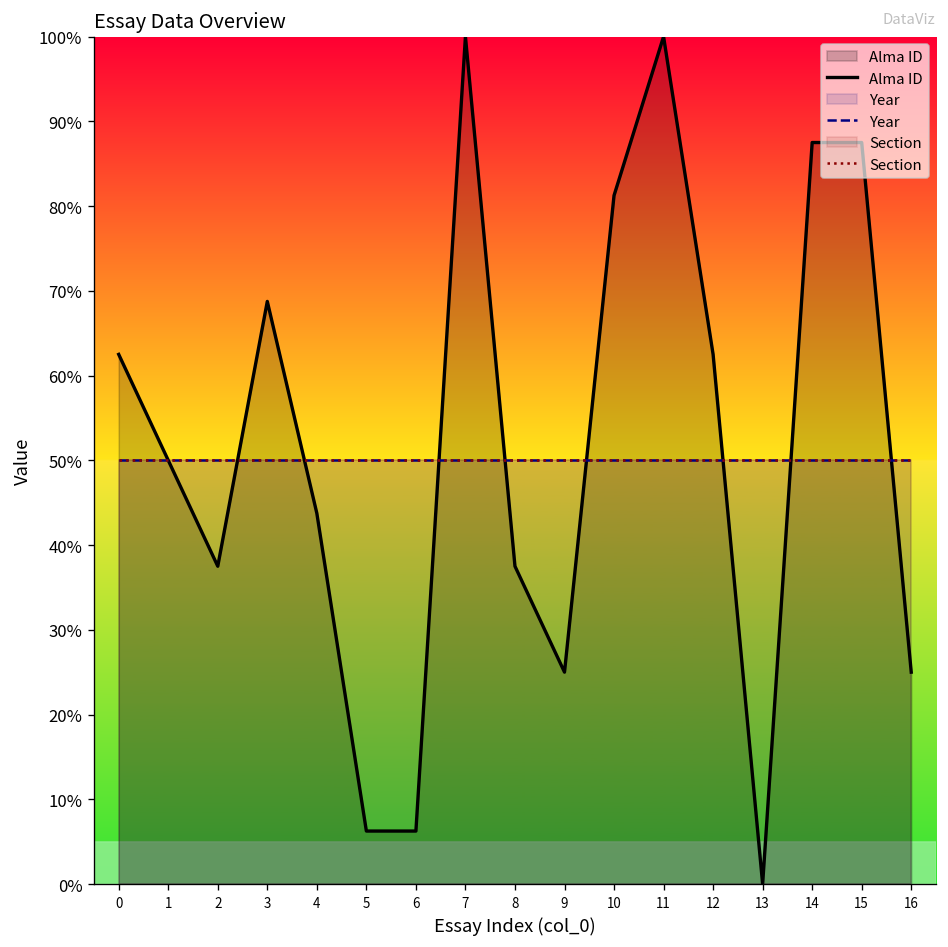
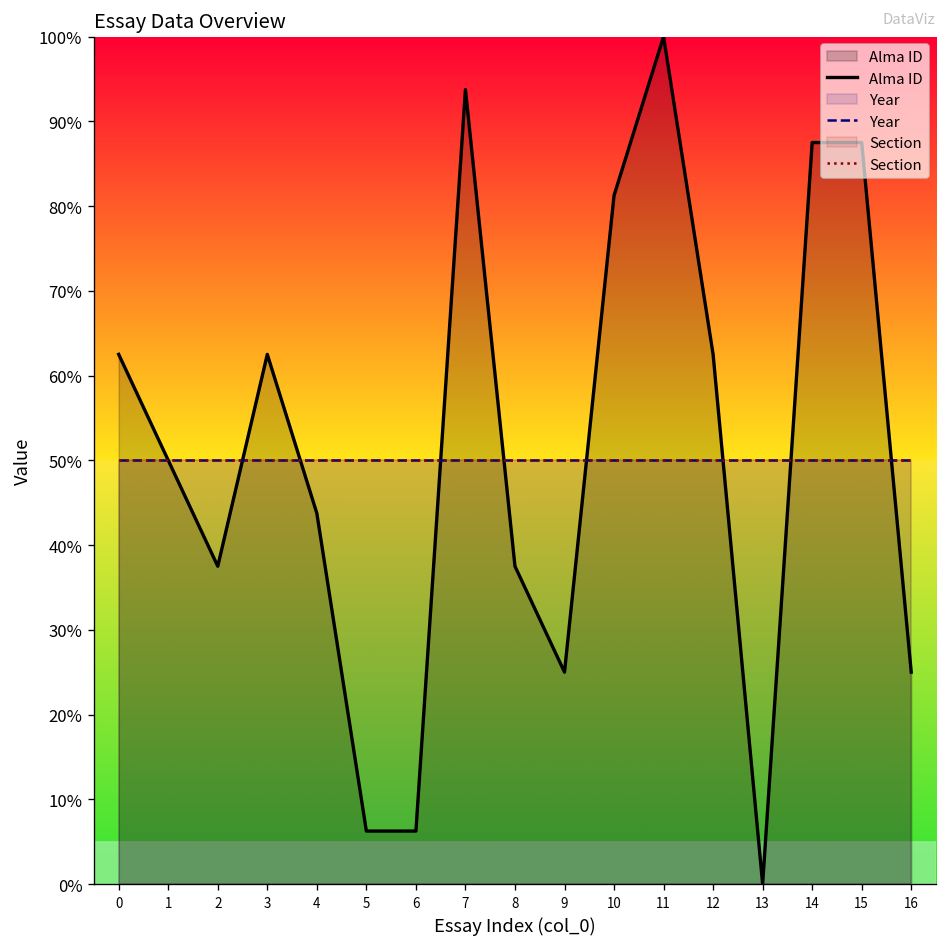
Alma ID, 3: 69% -> 63%
Alma ID, 7: 100% -> 94%
